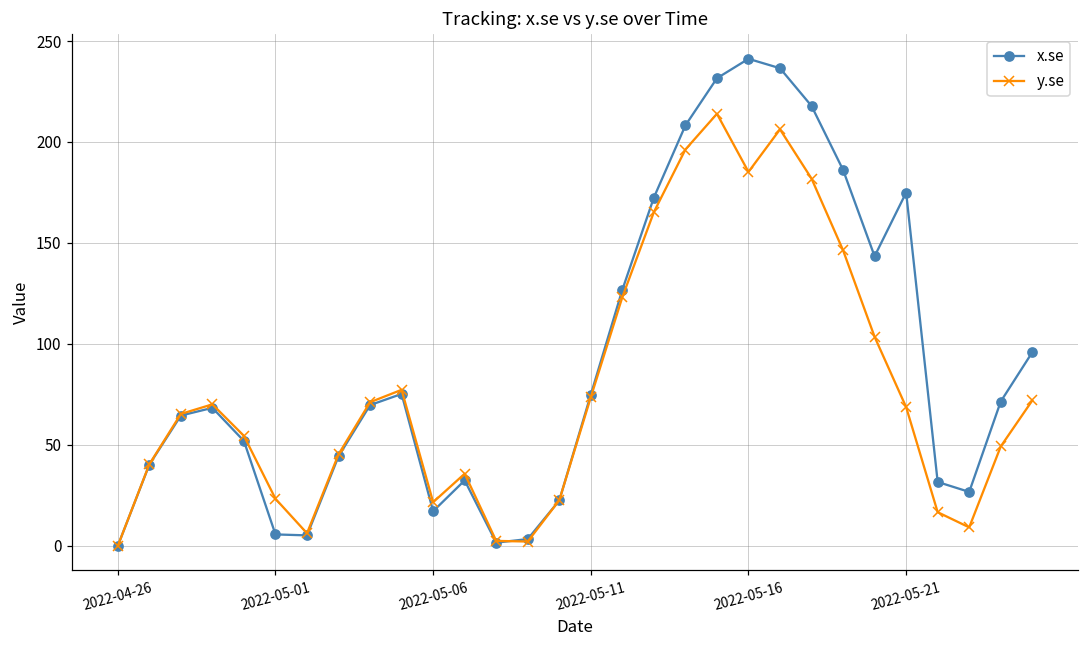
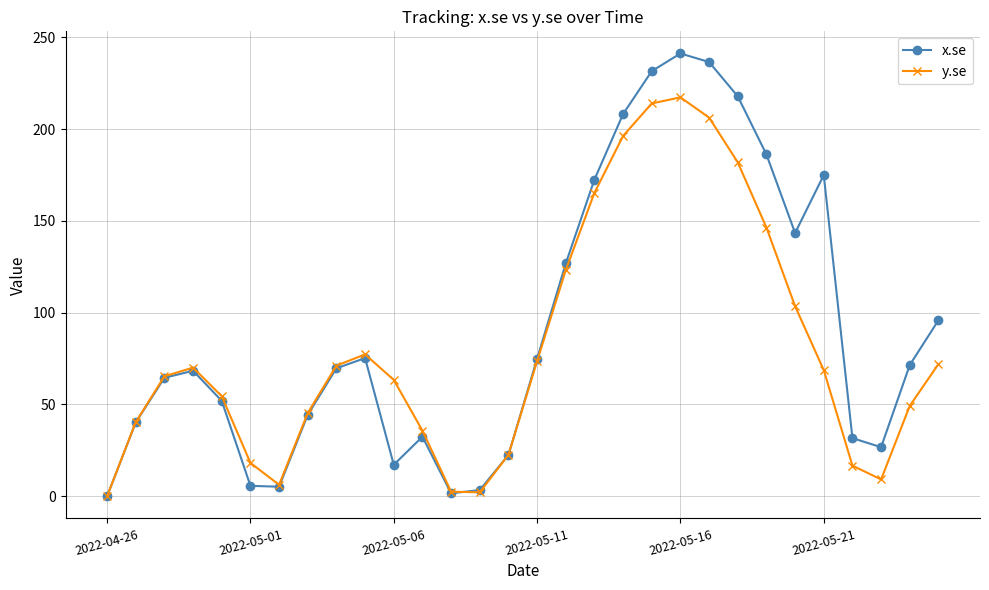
y.se, 2022-05-01: 23 -> 18
y.se, 2022-05-06: 22 -> 63
y.se, 2022-05-16: 185 -> 217
